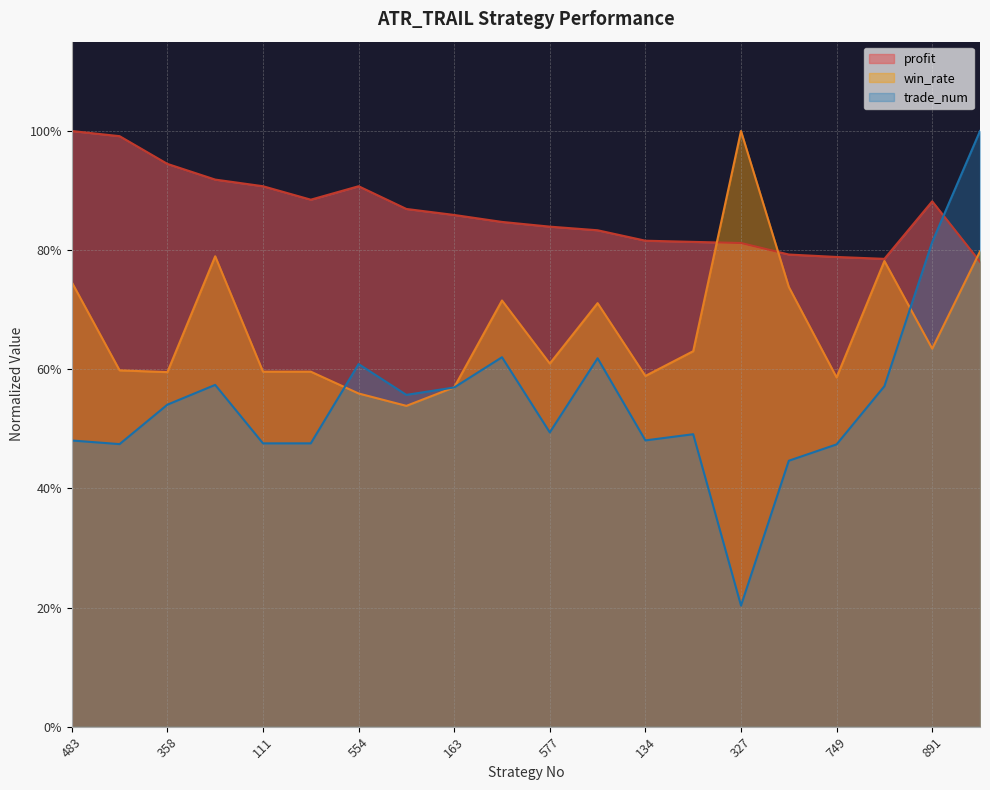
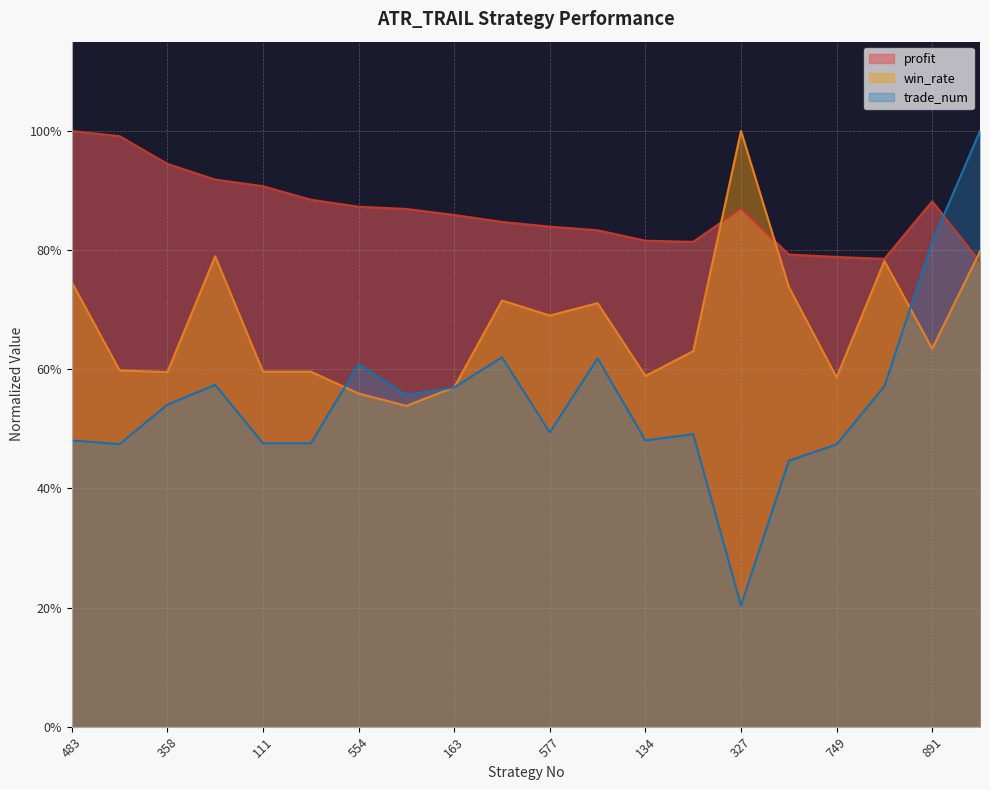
profit, 554: 91% -> 87%
win_rate, 577: 61% -> 69%
profit, 327: 81% -> 87%
